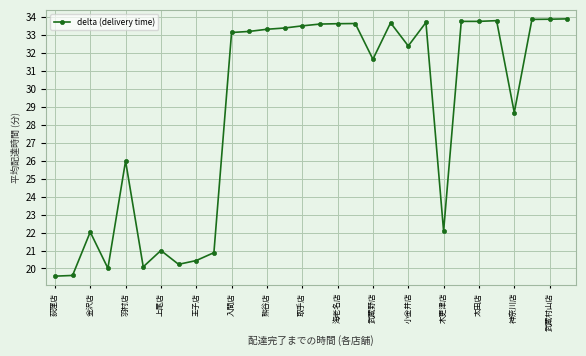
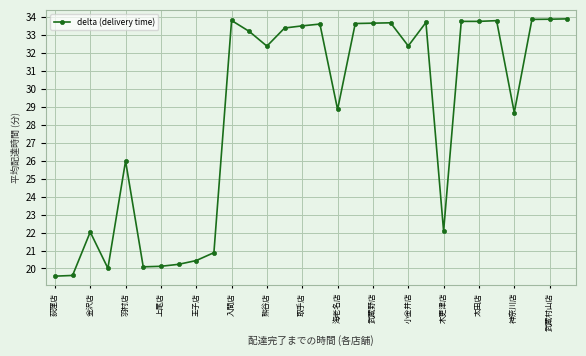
上尾店: 21.0 -> 20.1
入間店: 33.2 -> 33.8
熊谷店: 33.3 -> 32.4
海老名店: 33.6 -> 28.9
武蔵野店: 31.7 -> 33.7
